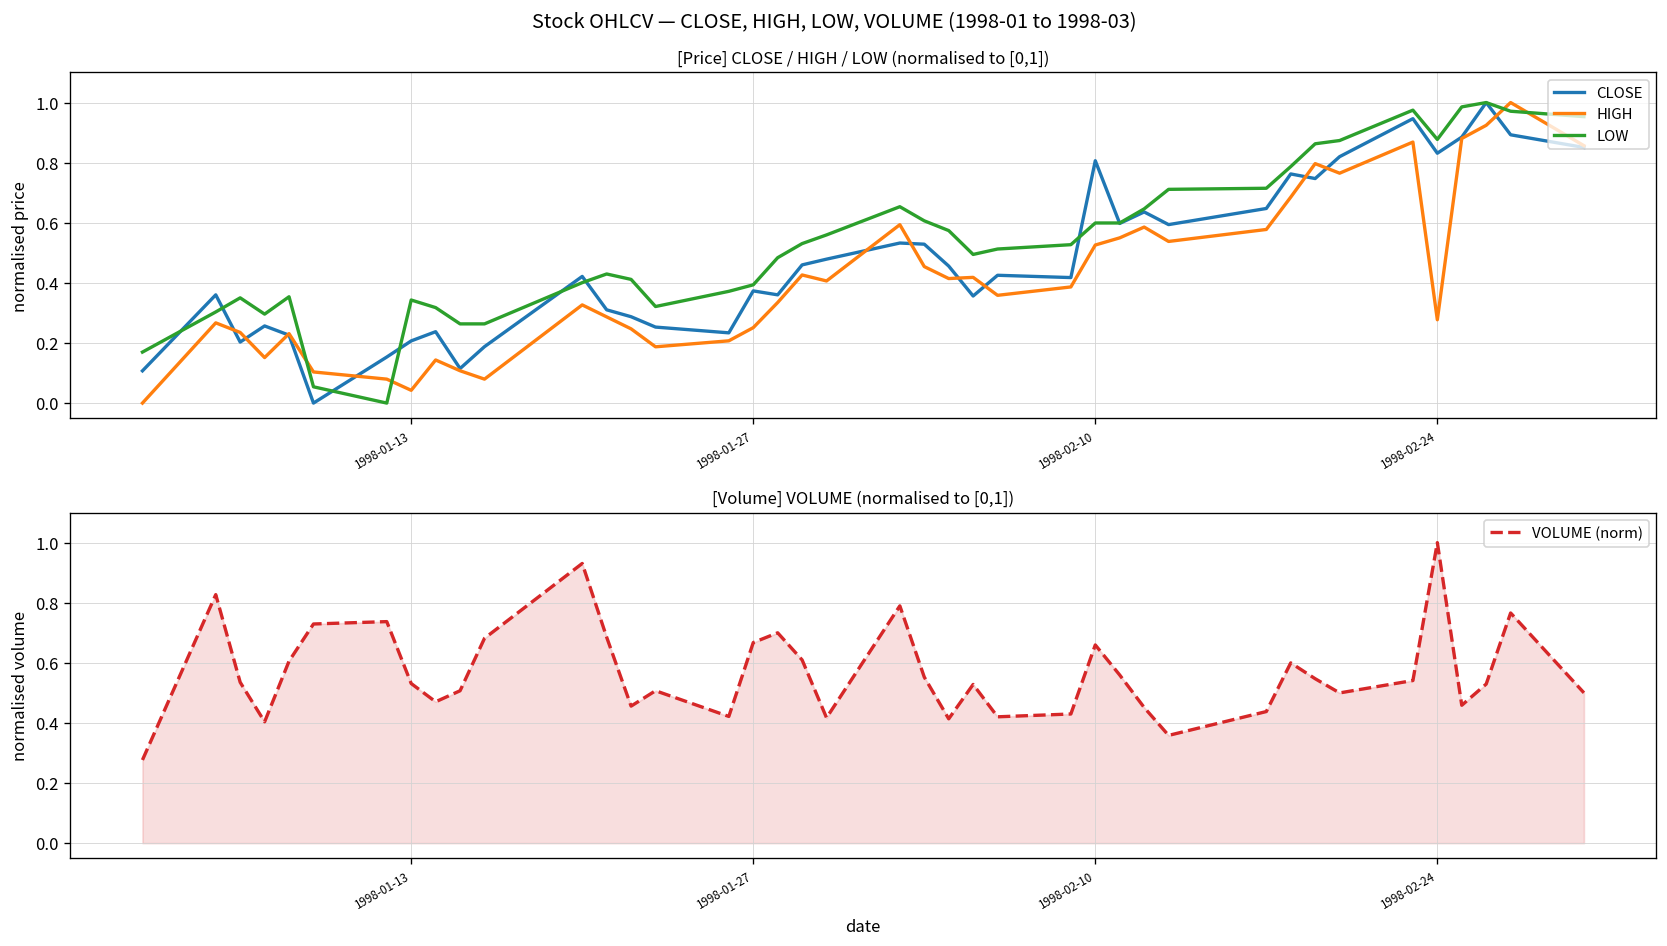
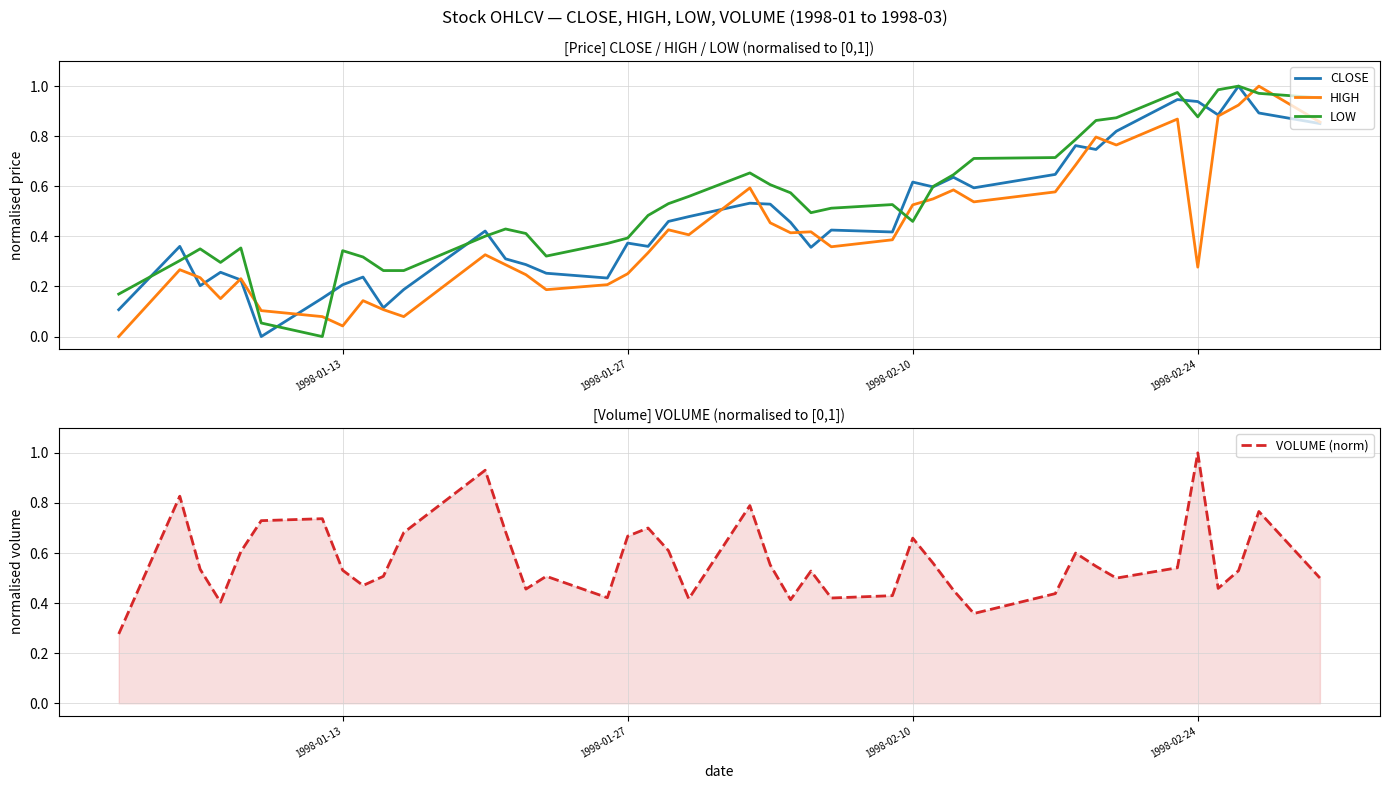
[Price] CLOSE / HIGH / LOW (normalised to [0,1]), CLOSE, 1998-02-10: 0.81 -> 0.62
[Price] CLOSE / HIGH / LOW (normalised to [0,1]), LOW, 1998-02-10: 0.60 -> 0.46
[Price] CLOSE / HIGH / LOW (normalised to [0,1]), CLOSE, 1998-02-24: 0.83 -> 0.94
